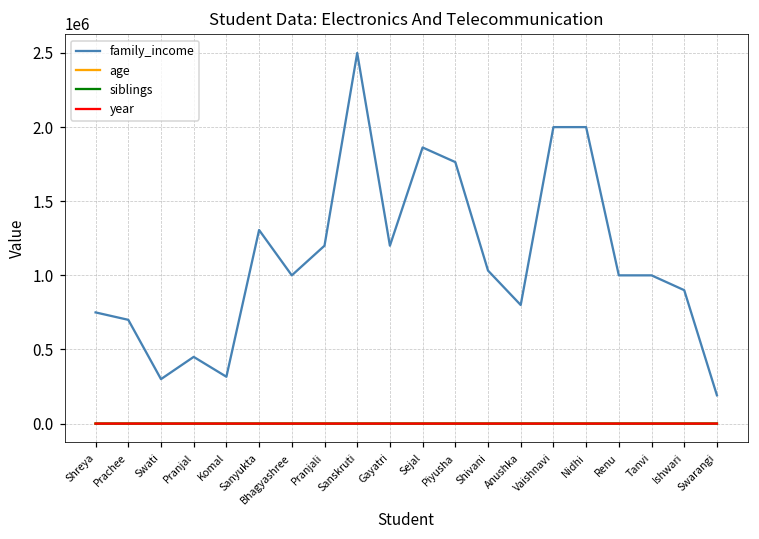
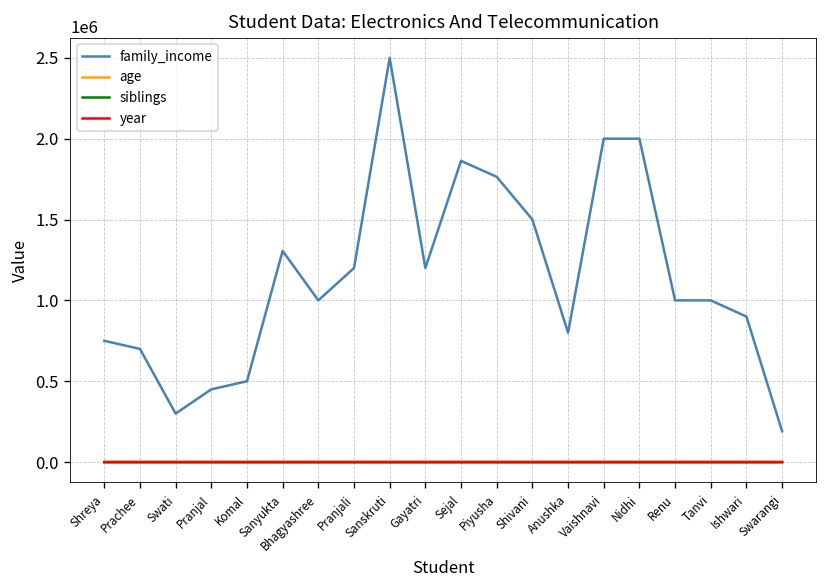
family_income, Komal: 320000 -> 500000
family_income, Shivani: 1030000 -> 1500000
